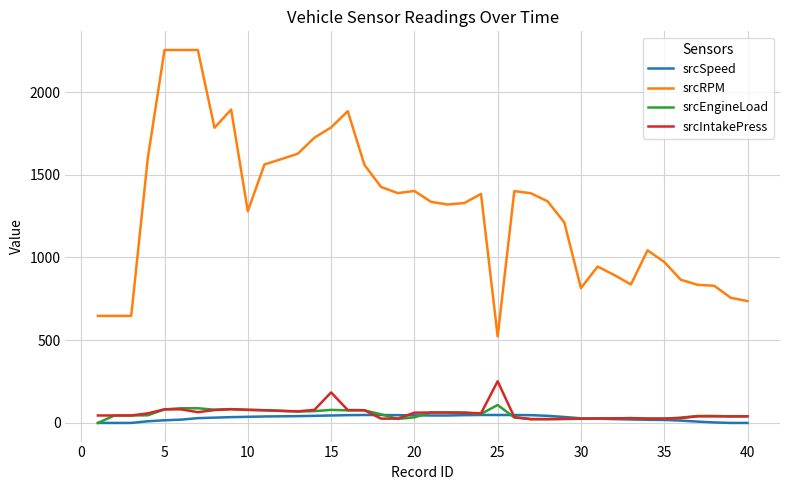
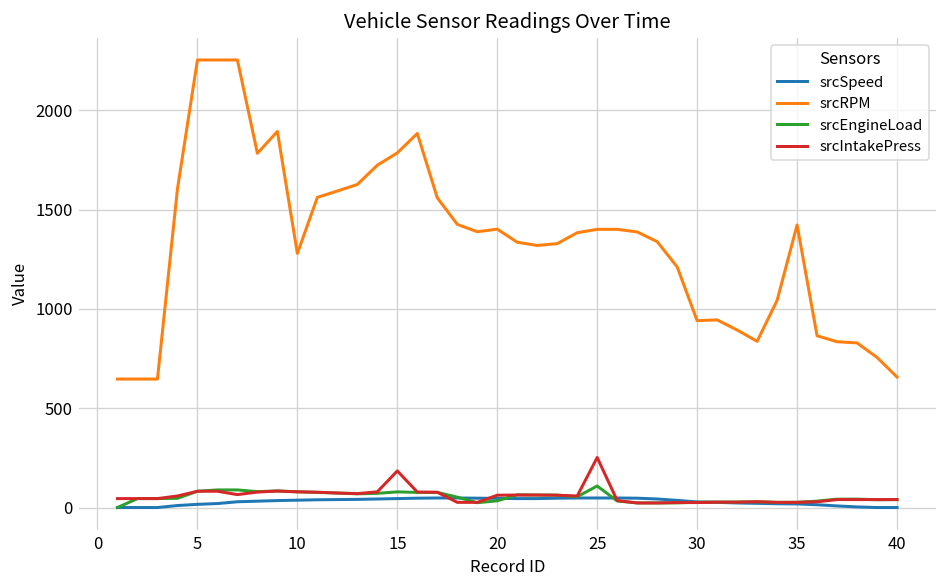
srcRPM, 25: 520 -> 1400
srcRPM, 30: 810 -> 940
srcRPM, 35: 970 -> 1420
srcRPM, 40: 740 -> 660
